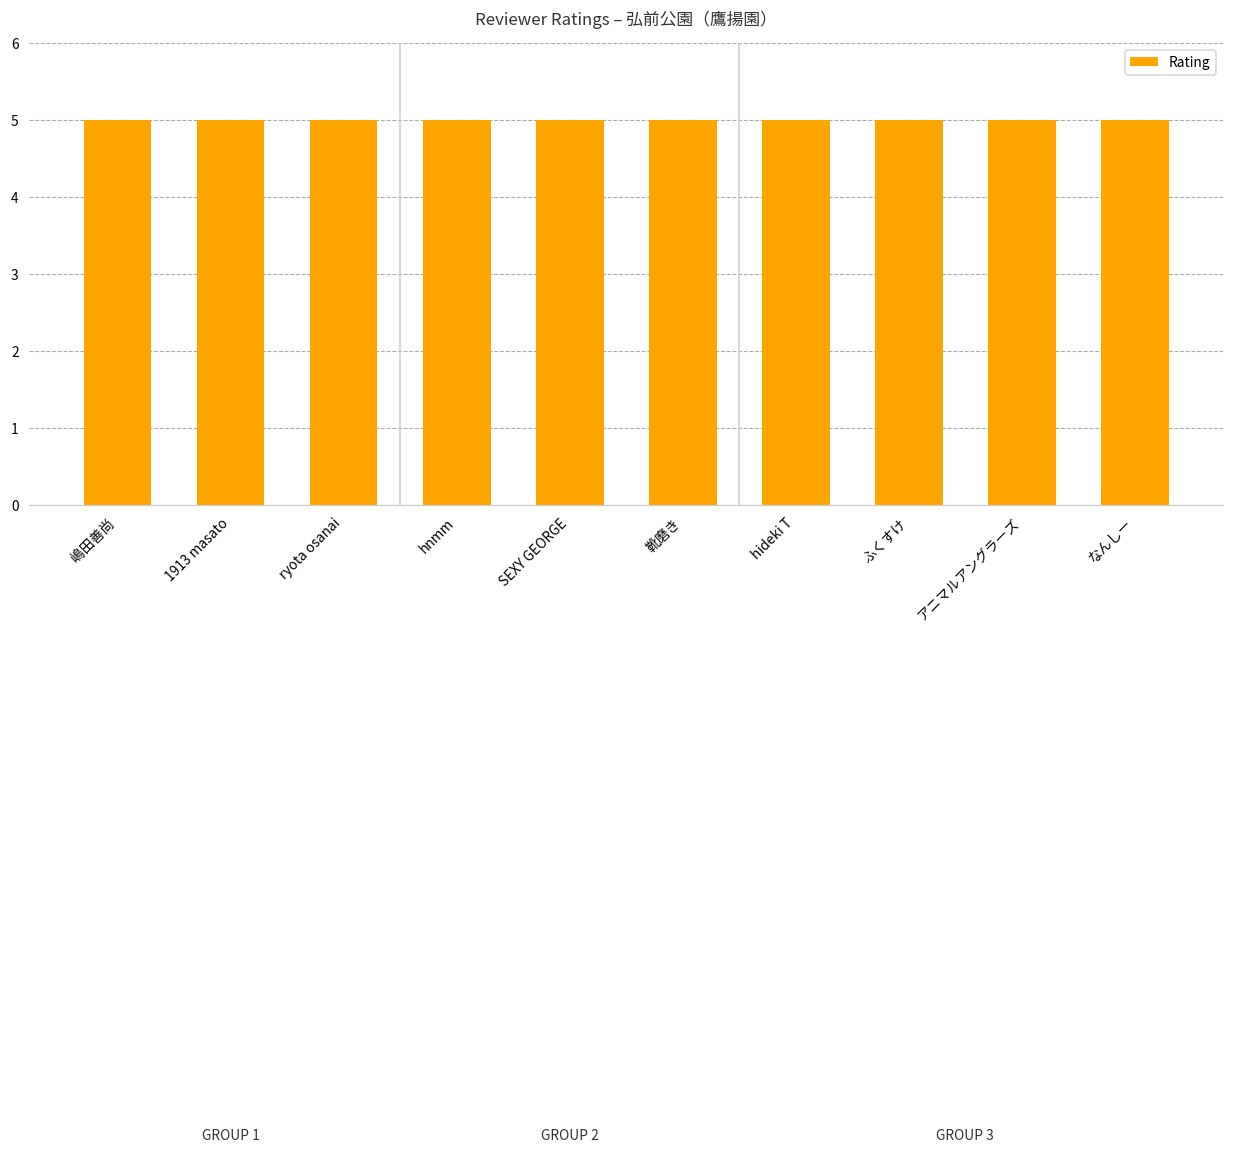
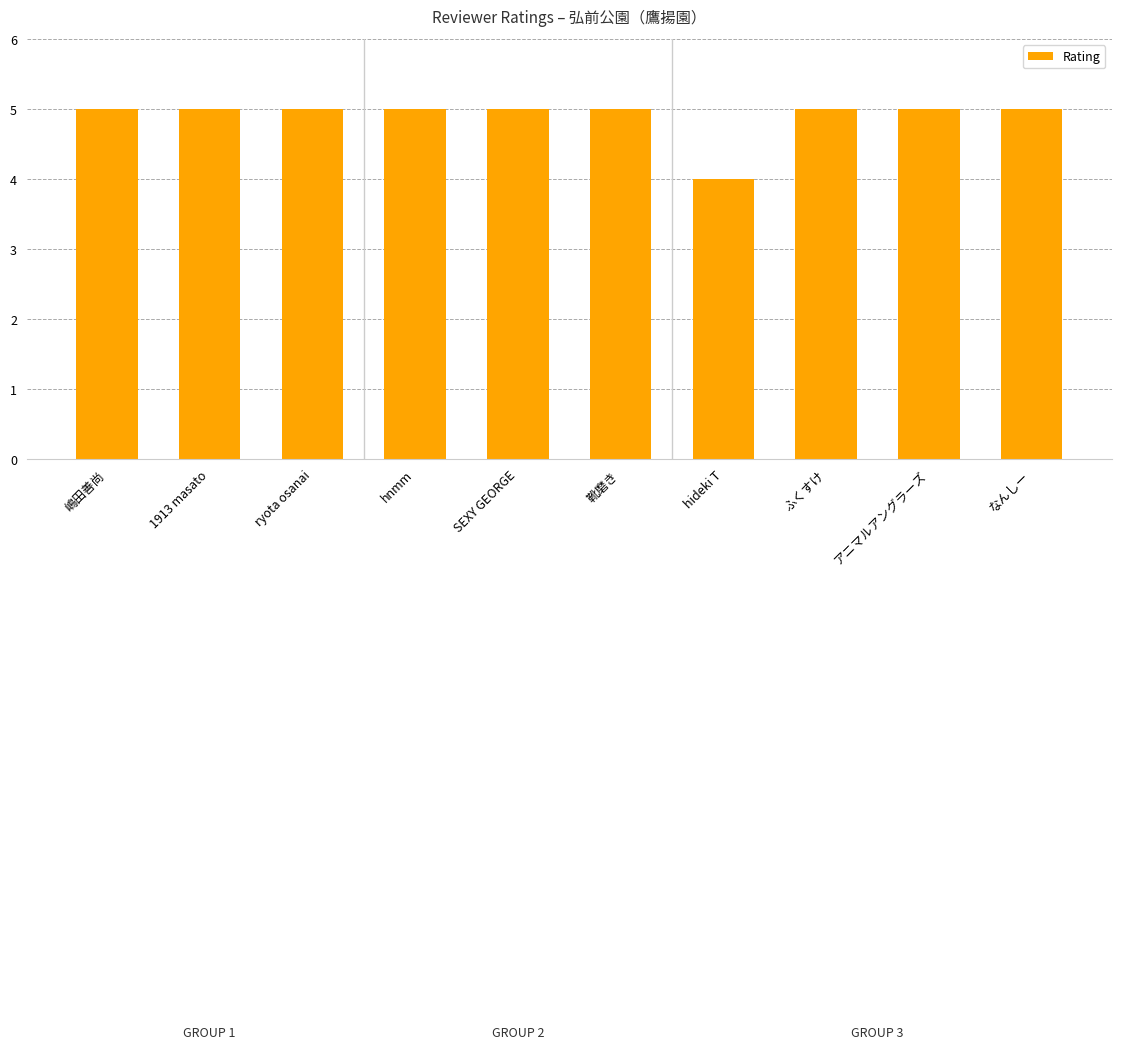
hideki T: 5 -> 4
